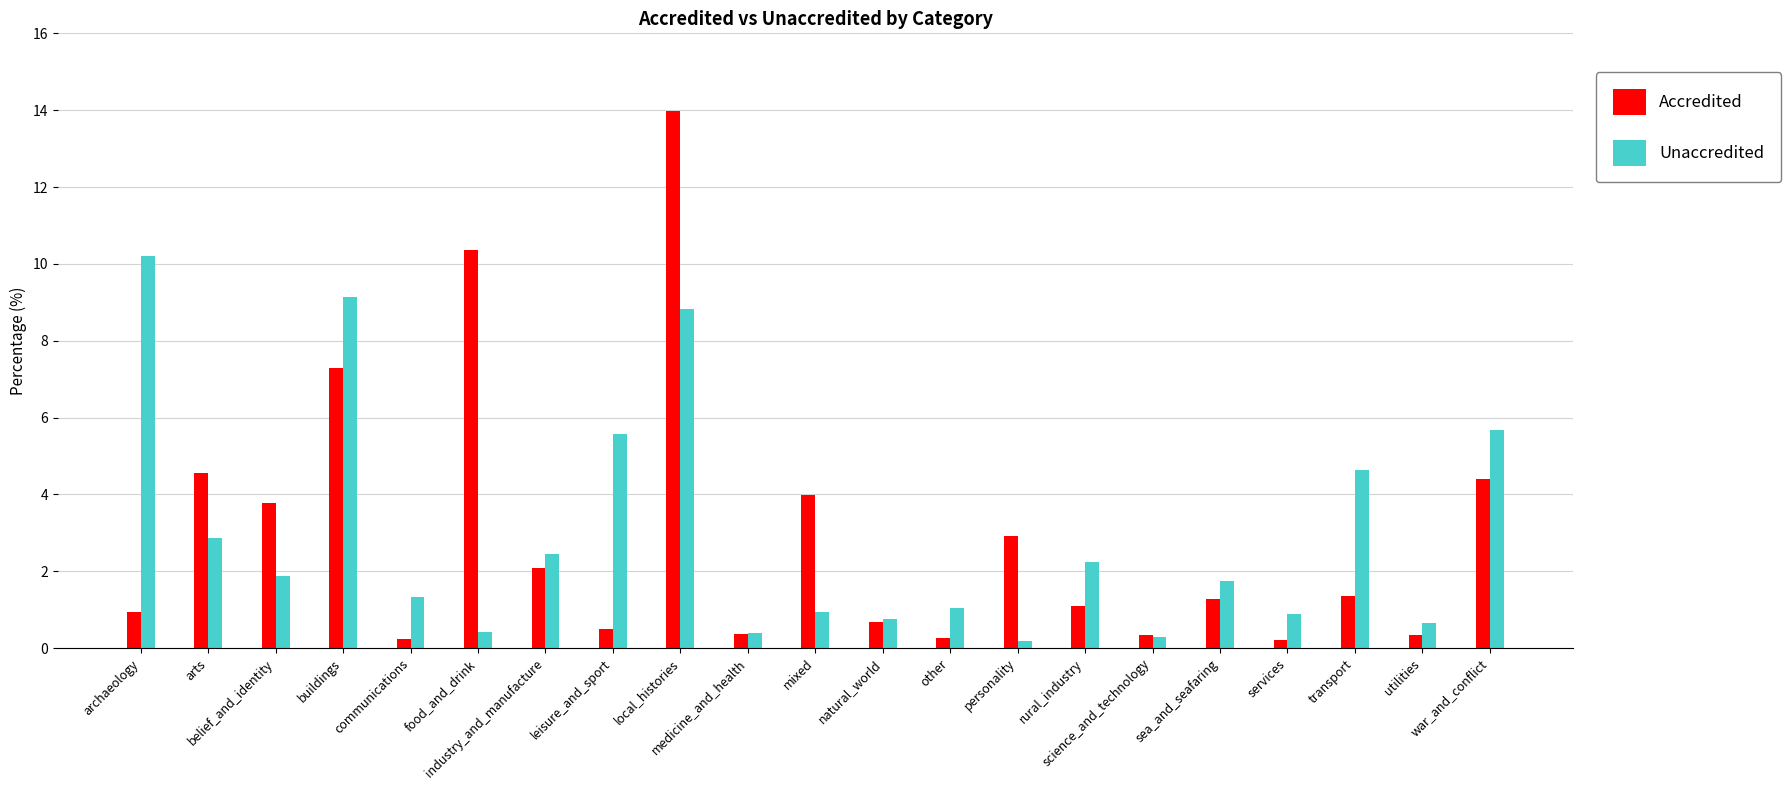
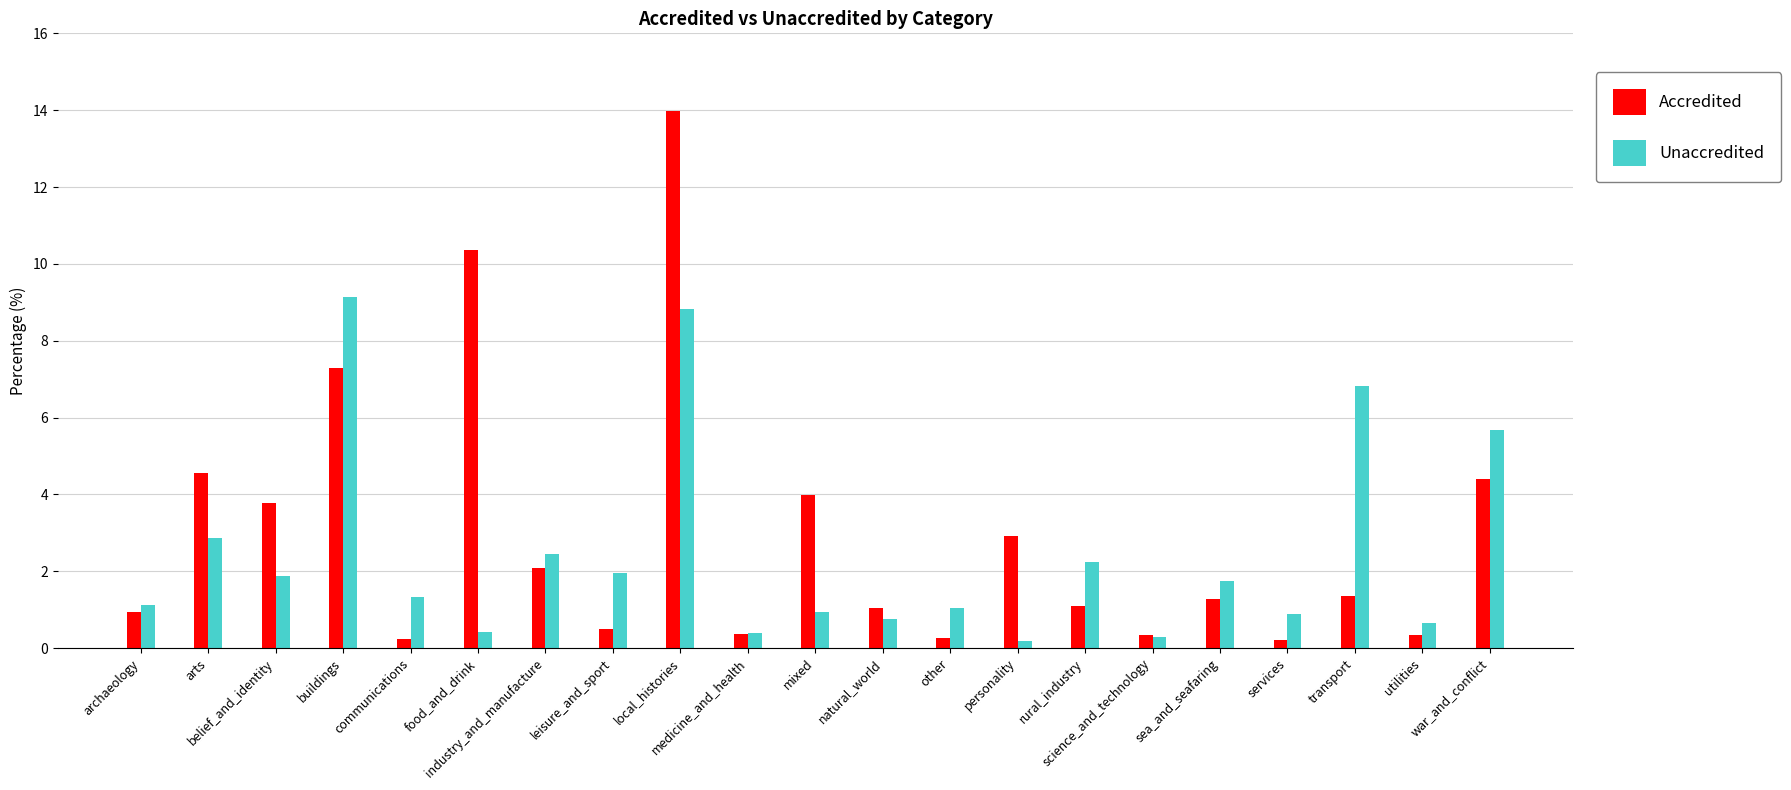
Unaccredited, archaeology: 10.2 -> 1.1
Unaccredited, leisure_and_sport: 5.6 -> 2.0
Accredited, natural_world: 0.7 -> 1.1
Unaccredited, transport: 4.6 -> 6.8
